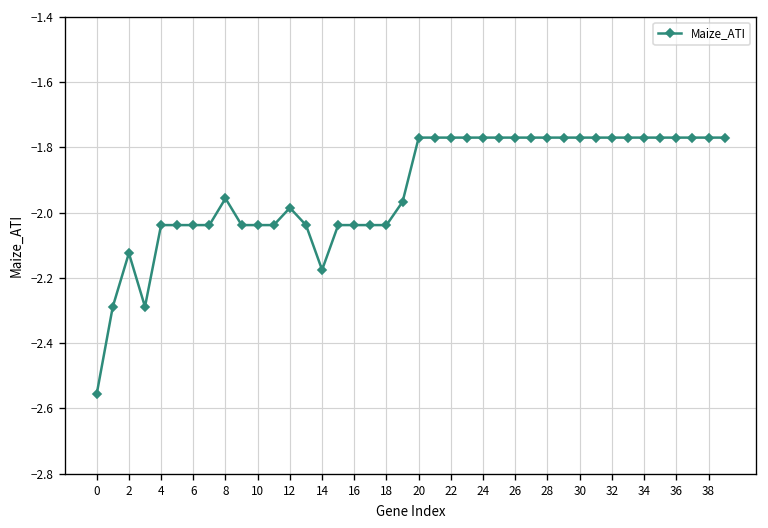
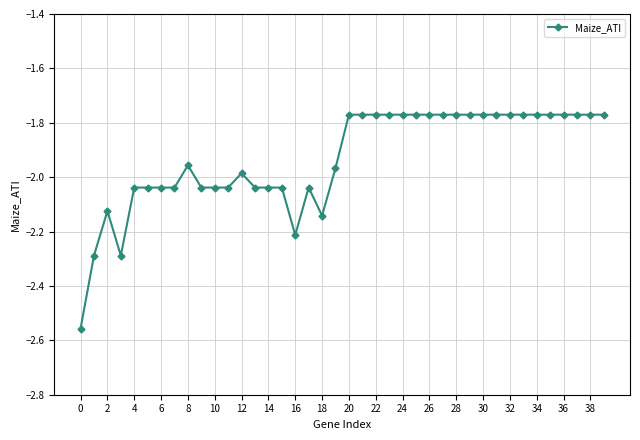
14: -2.18 -> -2.04
16: -2.04 -> -2.21
18: -2.04 -> -2.14
